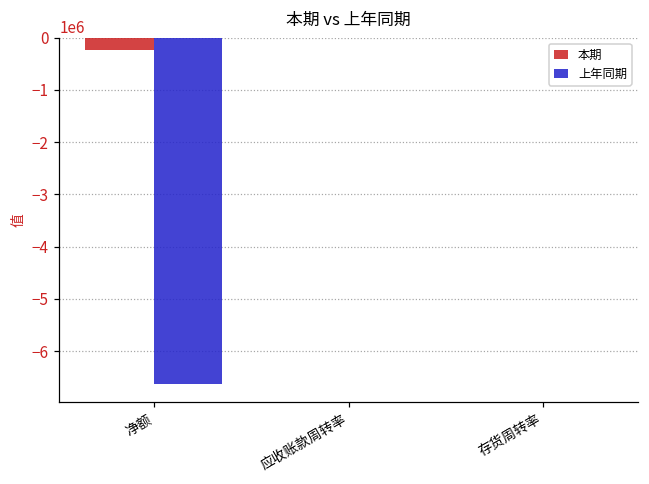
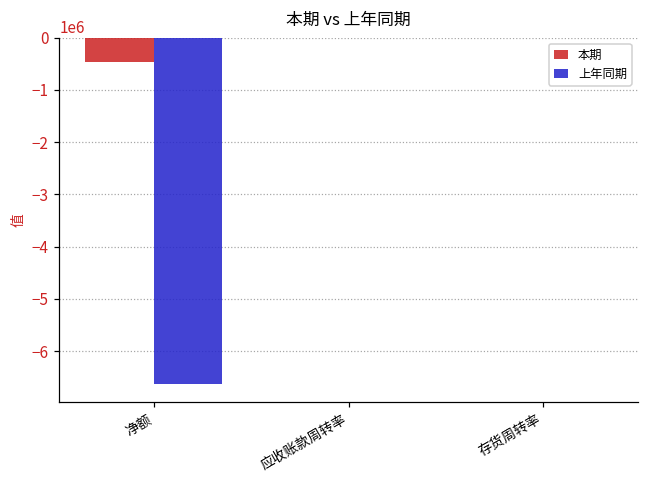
本期, 净额: -200000 -> -500000
